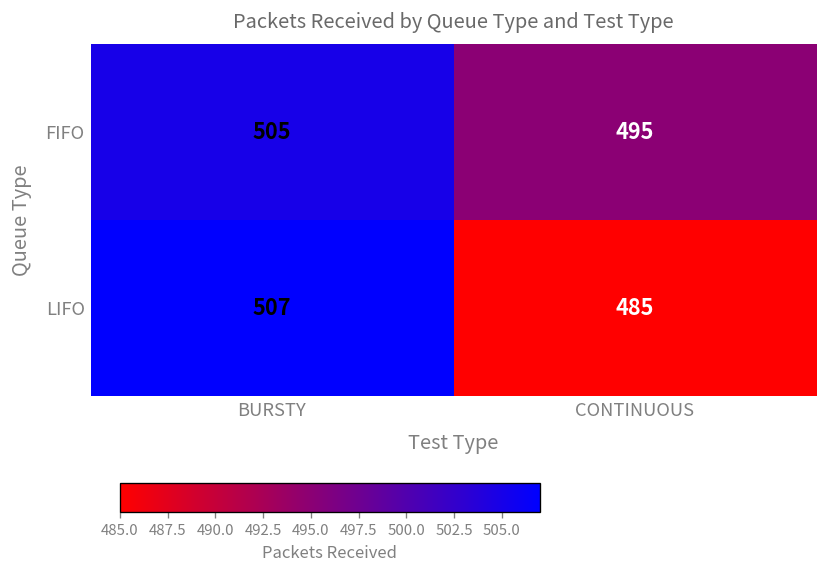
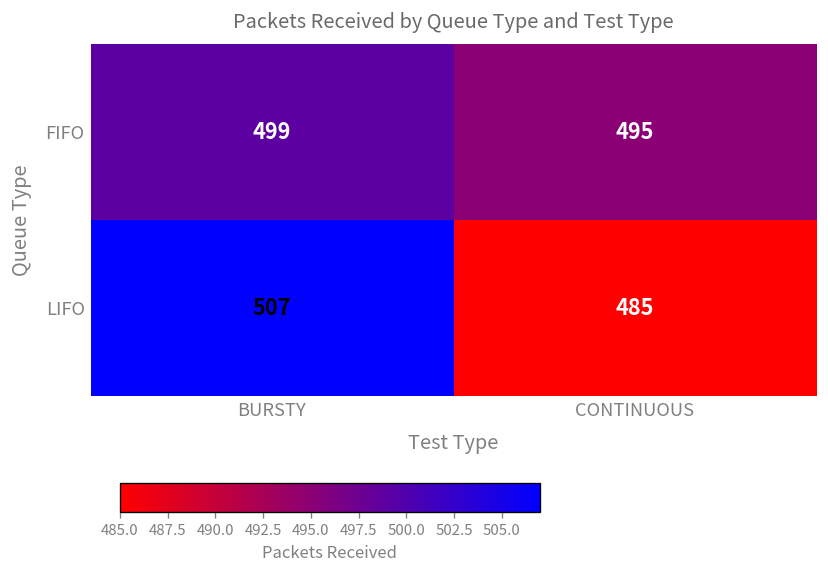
FIFO, BURSTY: 505 -> 499
